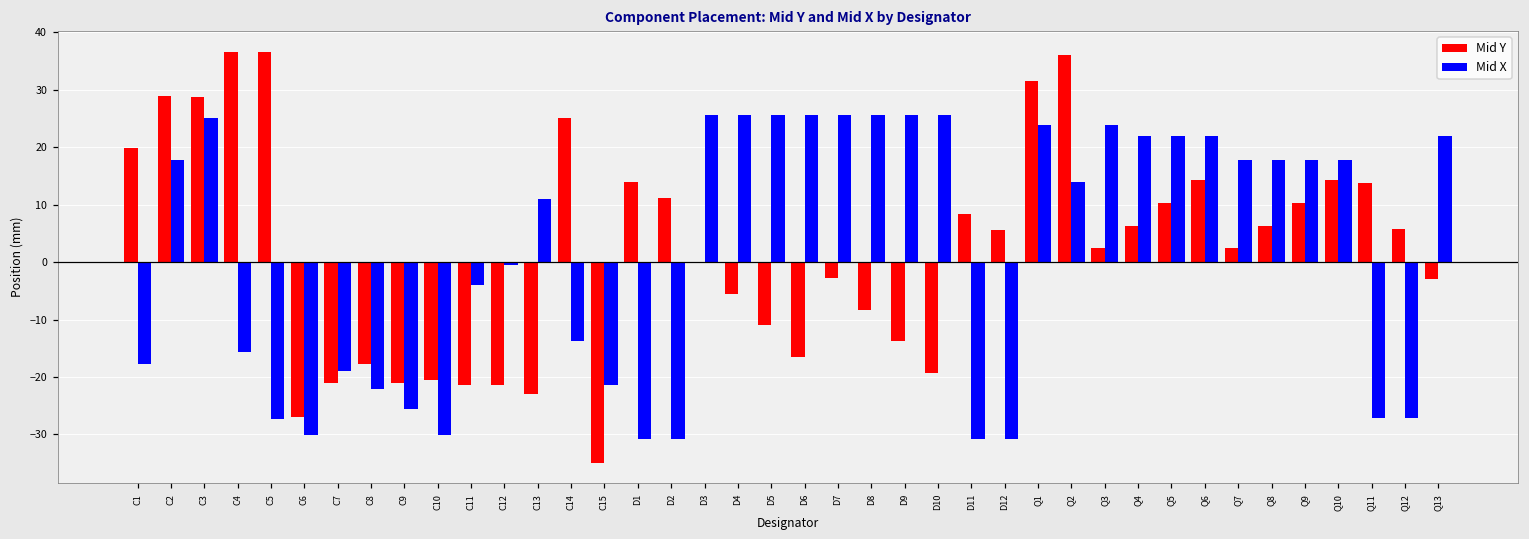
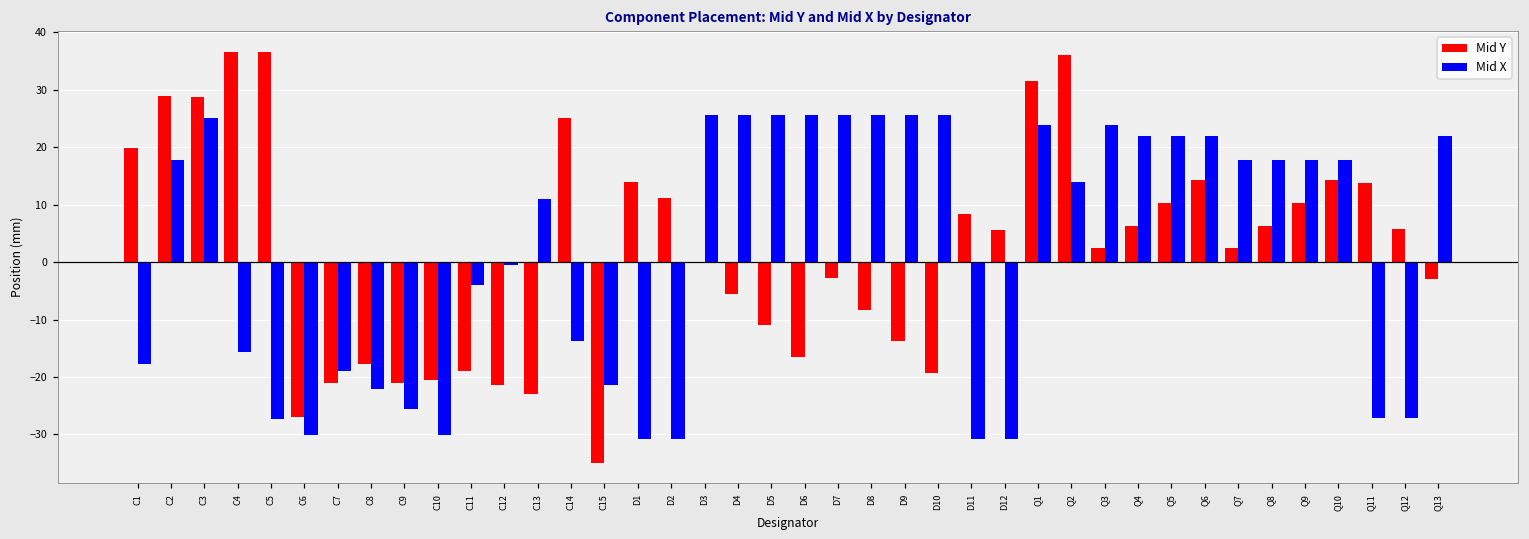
Mid Y, C11: -21 -> -19
